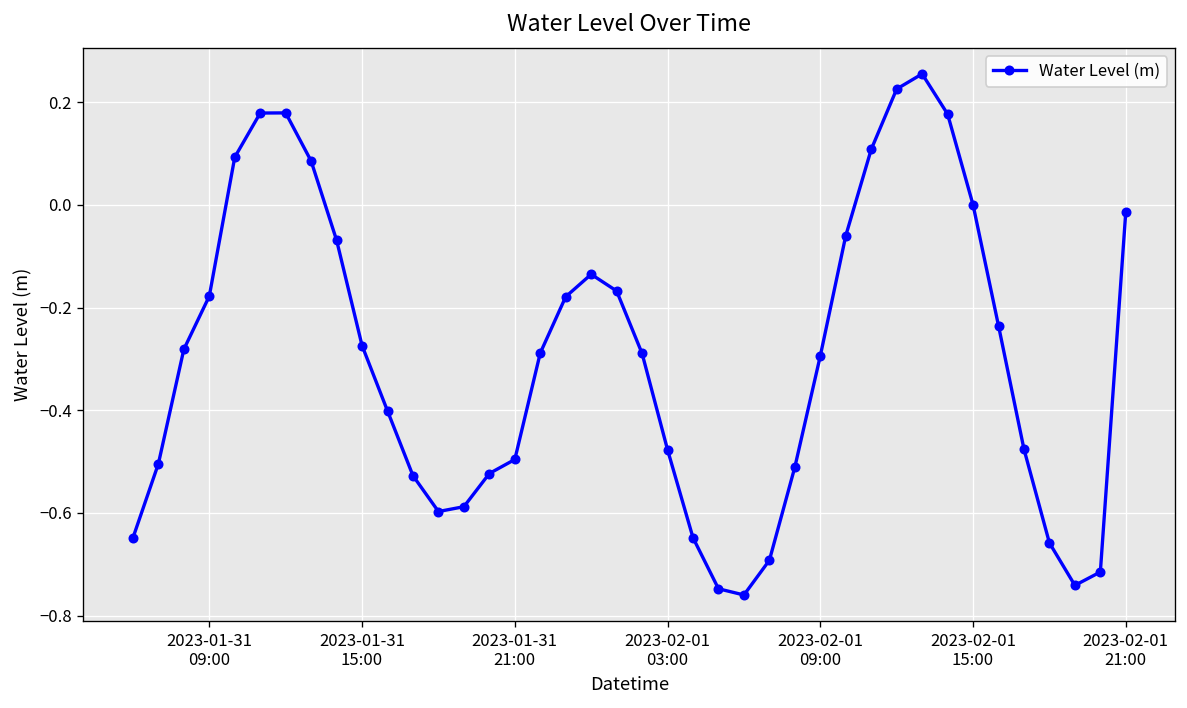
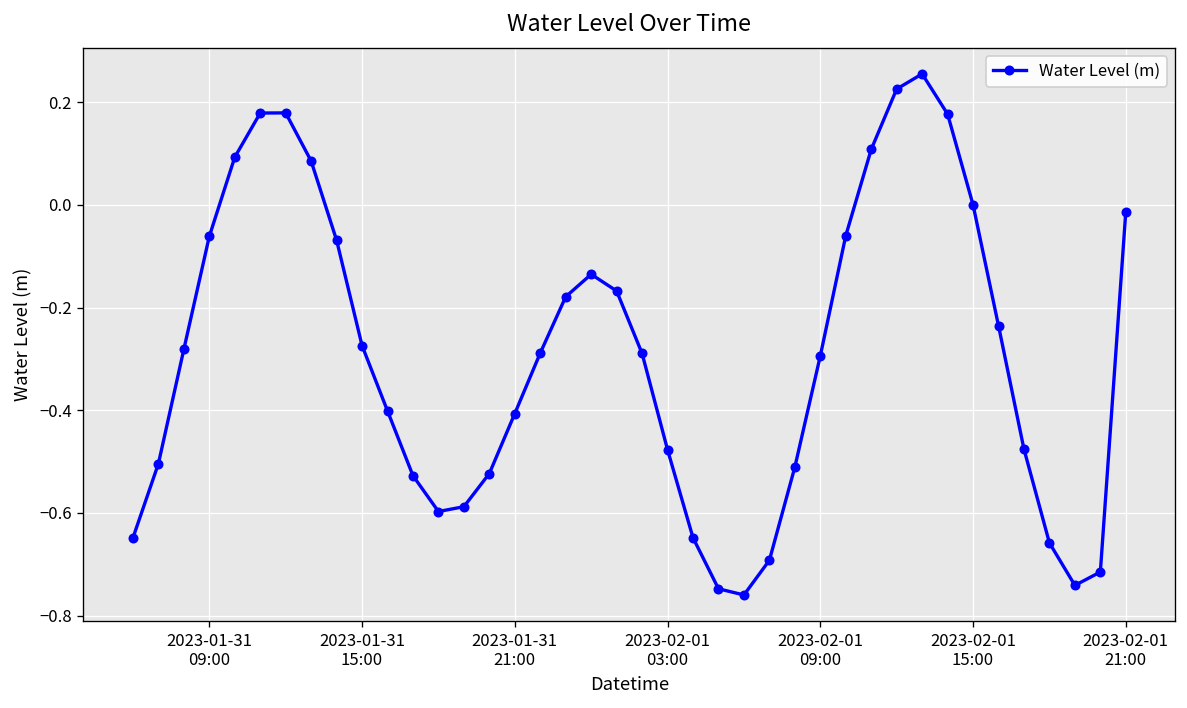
2023-01-31 09:00: -0.18 -> -0.06
2023-01-31 21:00: -0.50 -> -0.41
